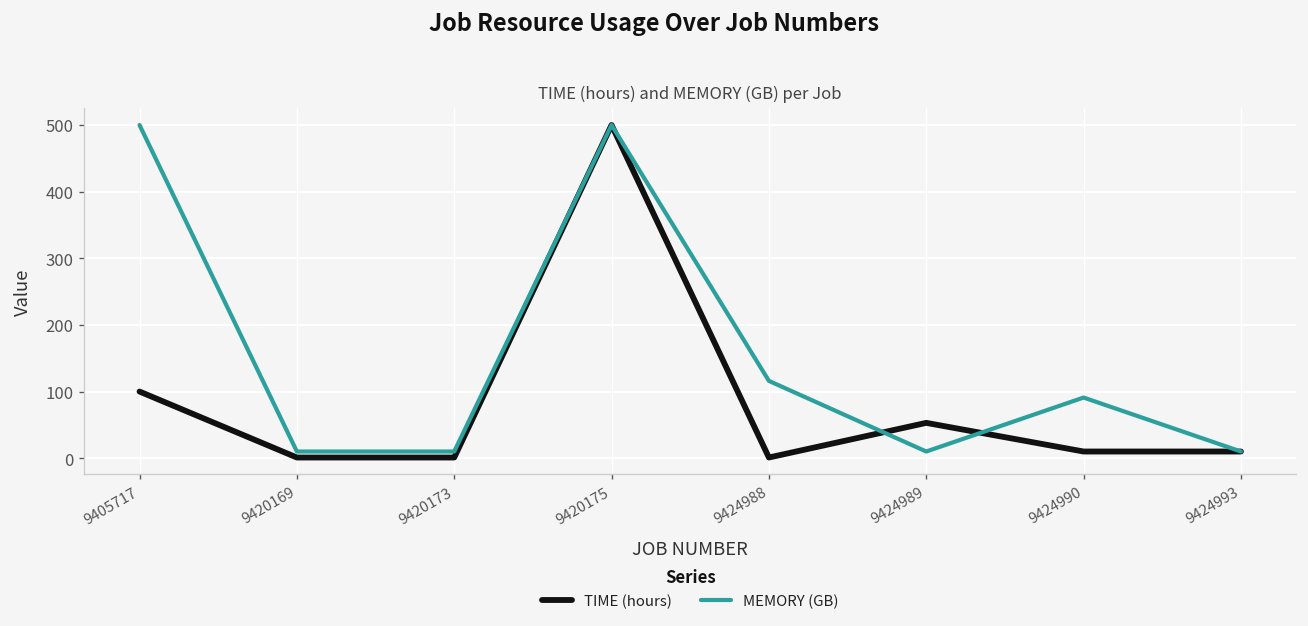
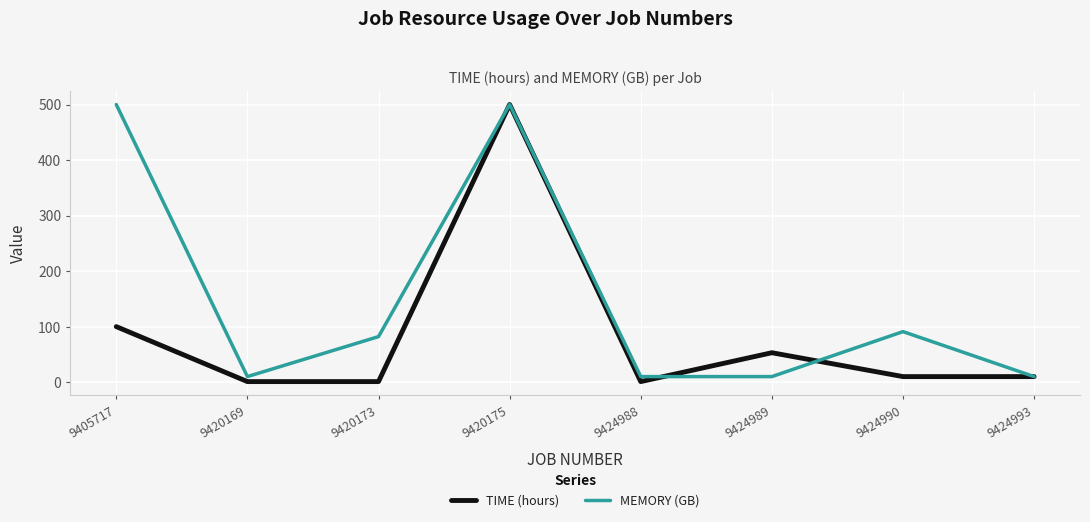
MEMORY (GB), 9420173: 10 -> 80
MEMORY (GB), 9424988: 120 -> 10
